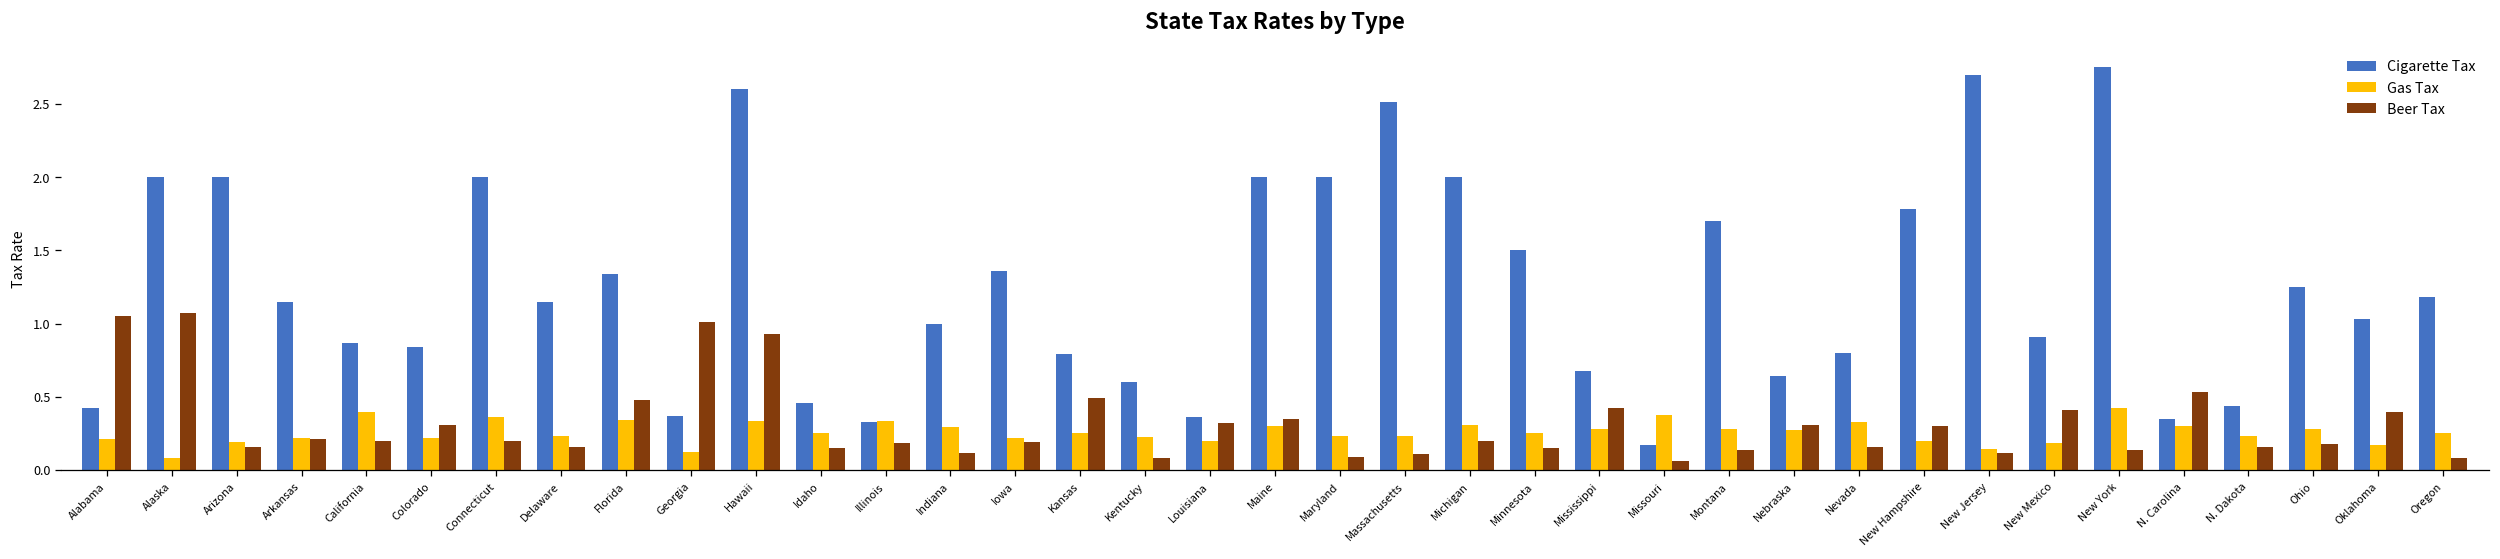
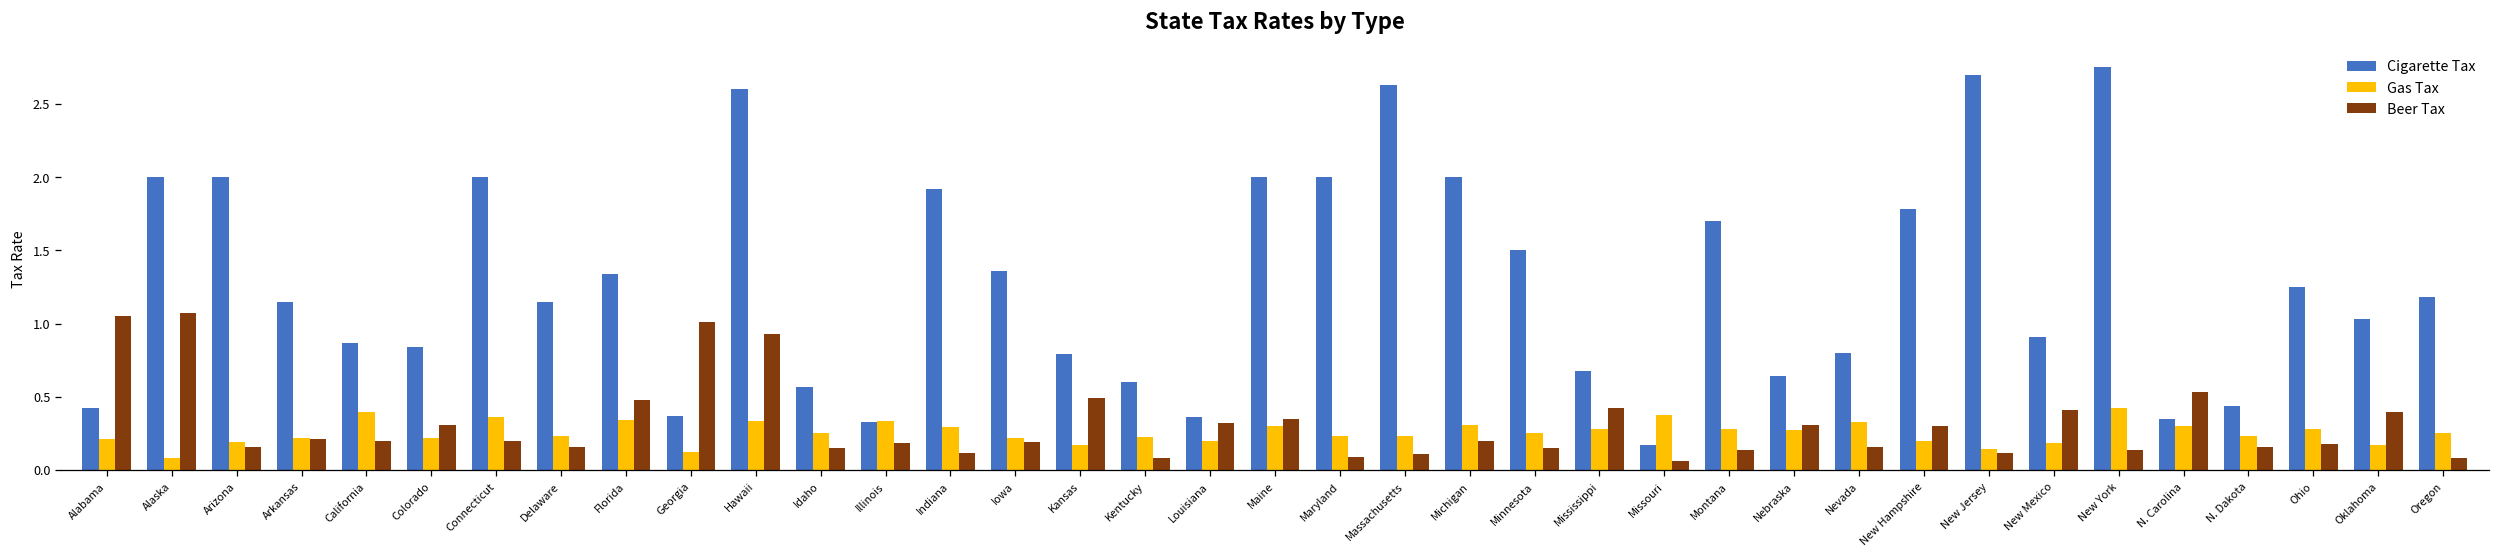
Cigarette Tax, Idaho: 0.46 -> 0.57
Cigarette Tax, Indiana: 1.00 -> 1.92
Gas Tax, Kansas: 0.25 -> 0.17
Cigarette Tax, Massachusetts: 2.51 -> 2.63
